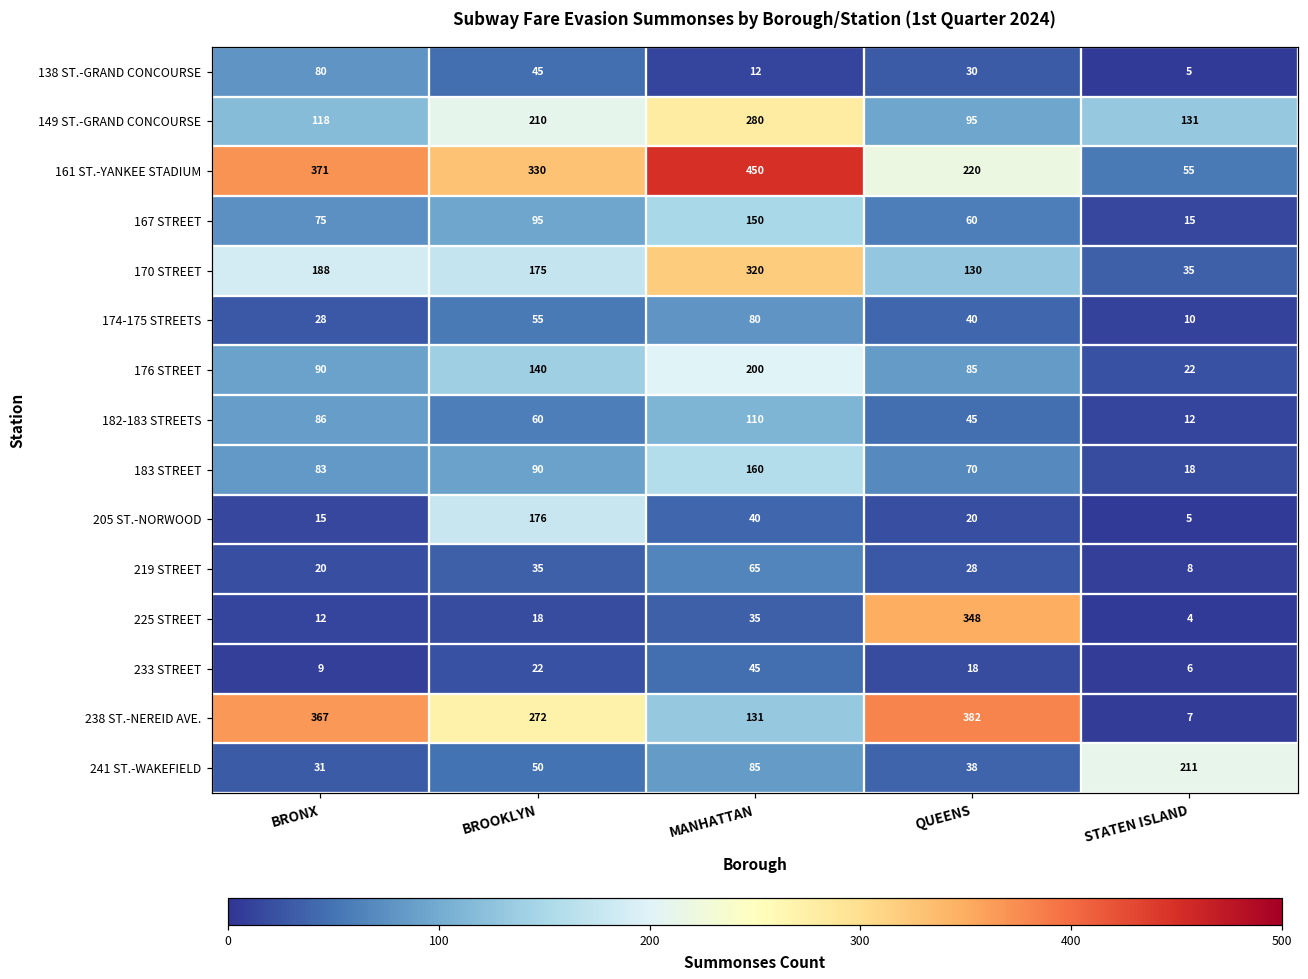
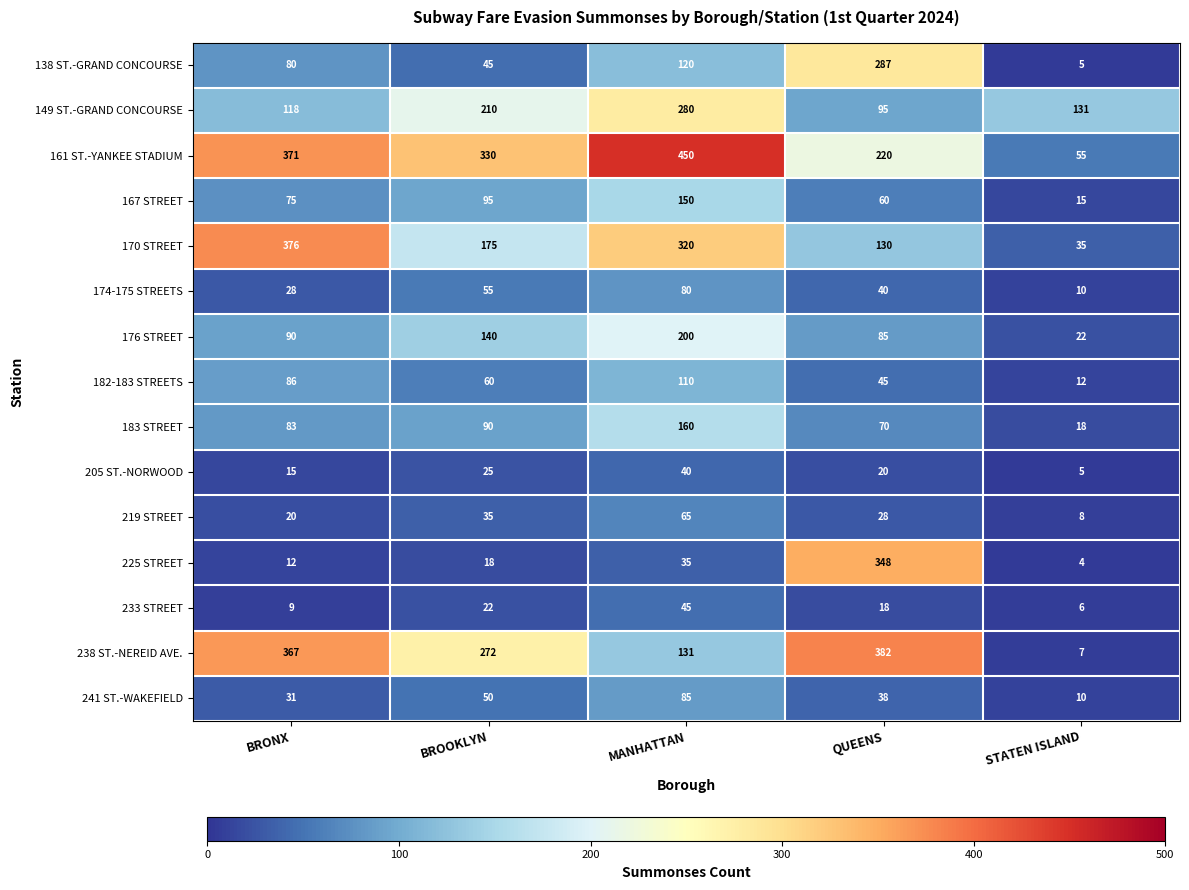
138 ST.-GRAND CONCOURSE, MANHATTAN: 12 -> 120
138 ST.-GRAND CONCOURSE, QUEENS: 30 -> 287
170 STREET, BRONX: 188 -> 376
205 ST.-NORWOOD, BROOKLYN: 176 -> 25
241 ST.-WAKEFIELD, STATEN ISLAND: 211 -> 10
